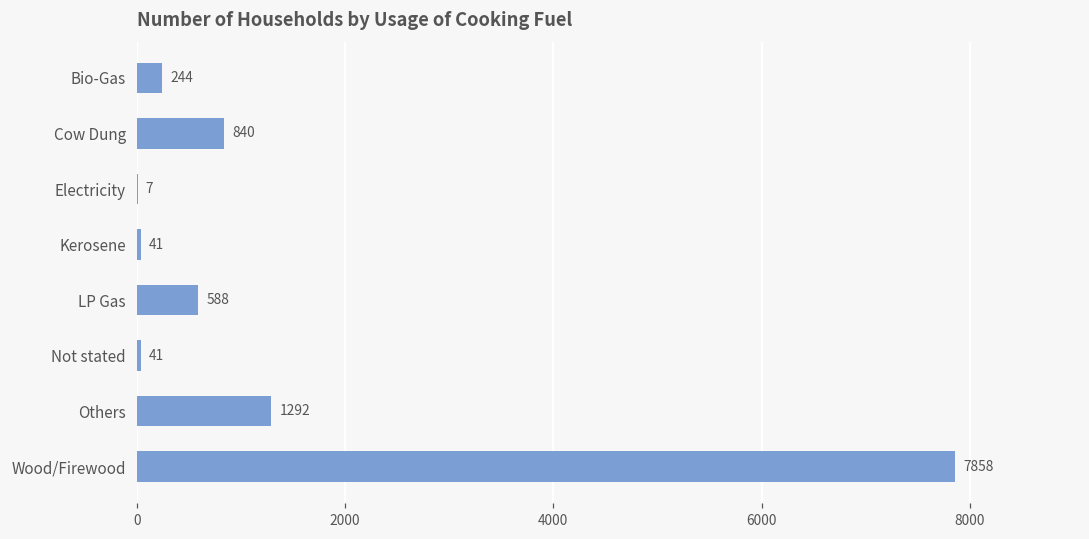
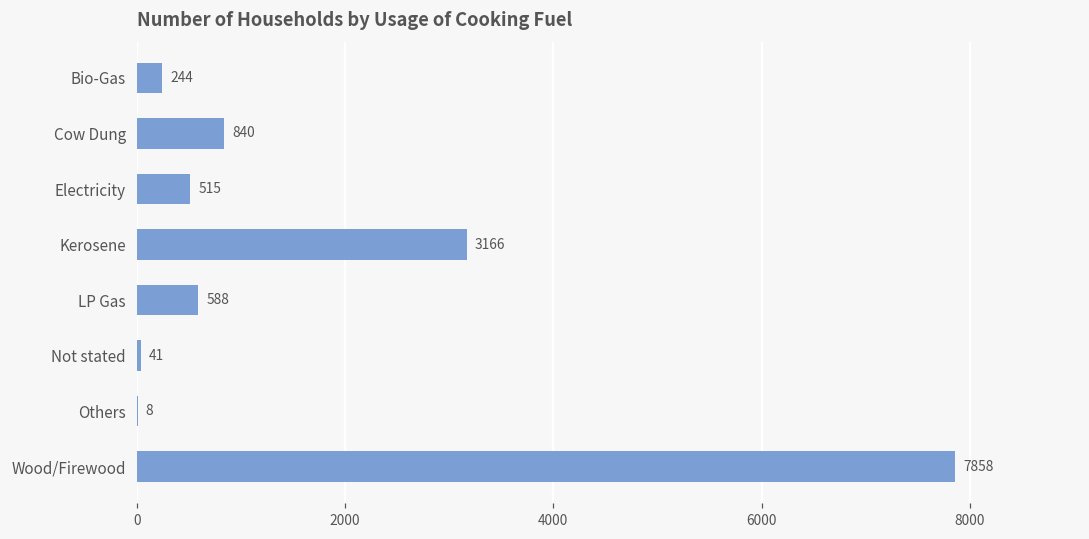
Electricity: 7 -> 515
Kerosene: 41 -> 3166
Others: 1292 -> 8
